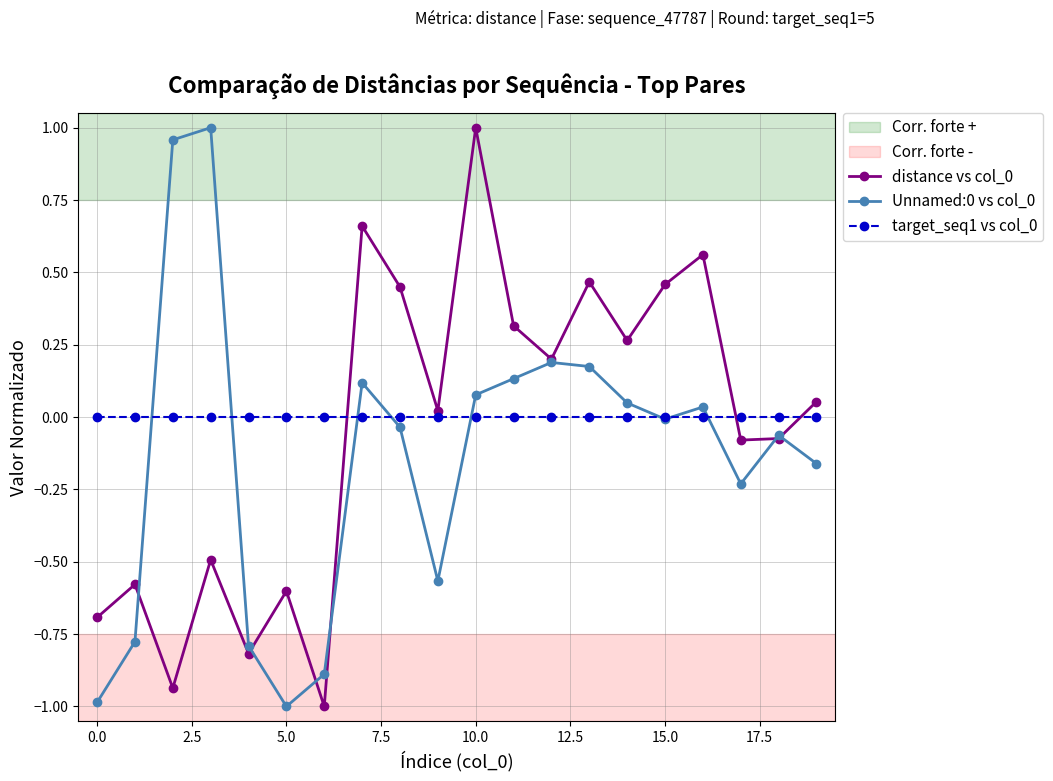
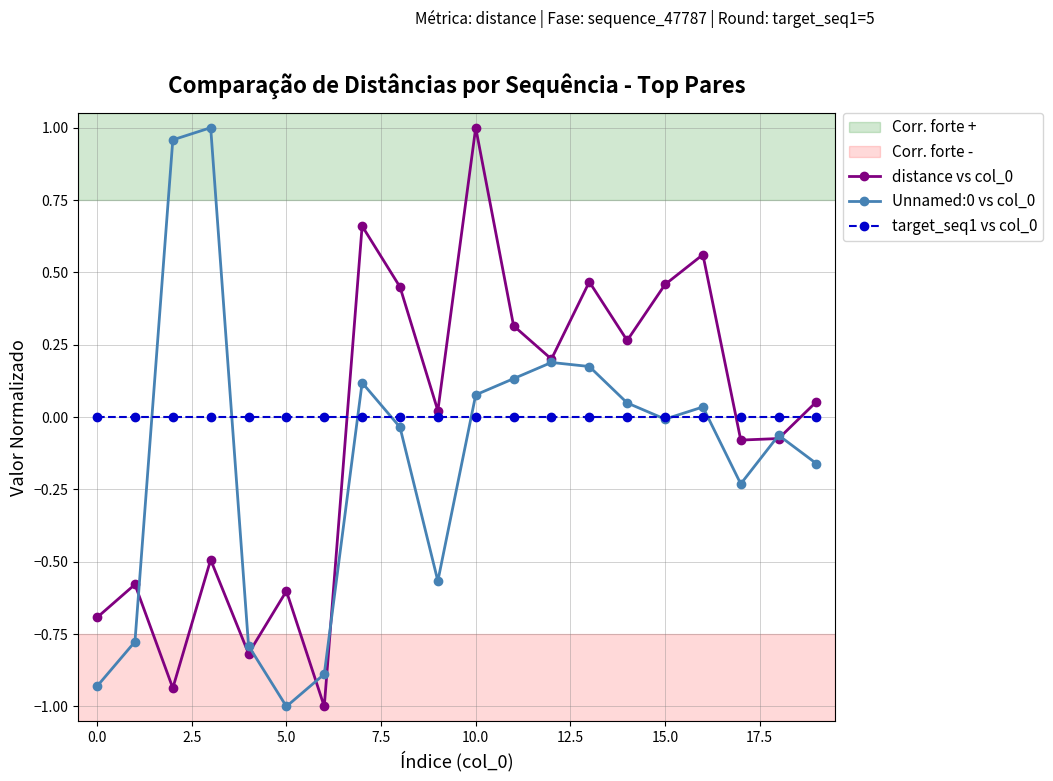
Unnamed:0 vs col_0, 0.0: -0.99 -> -0.93
